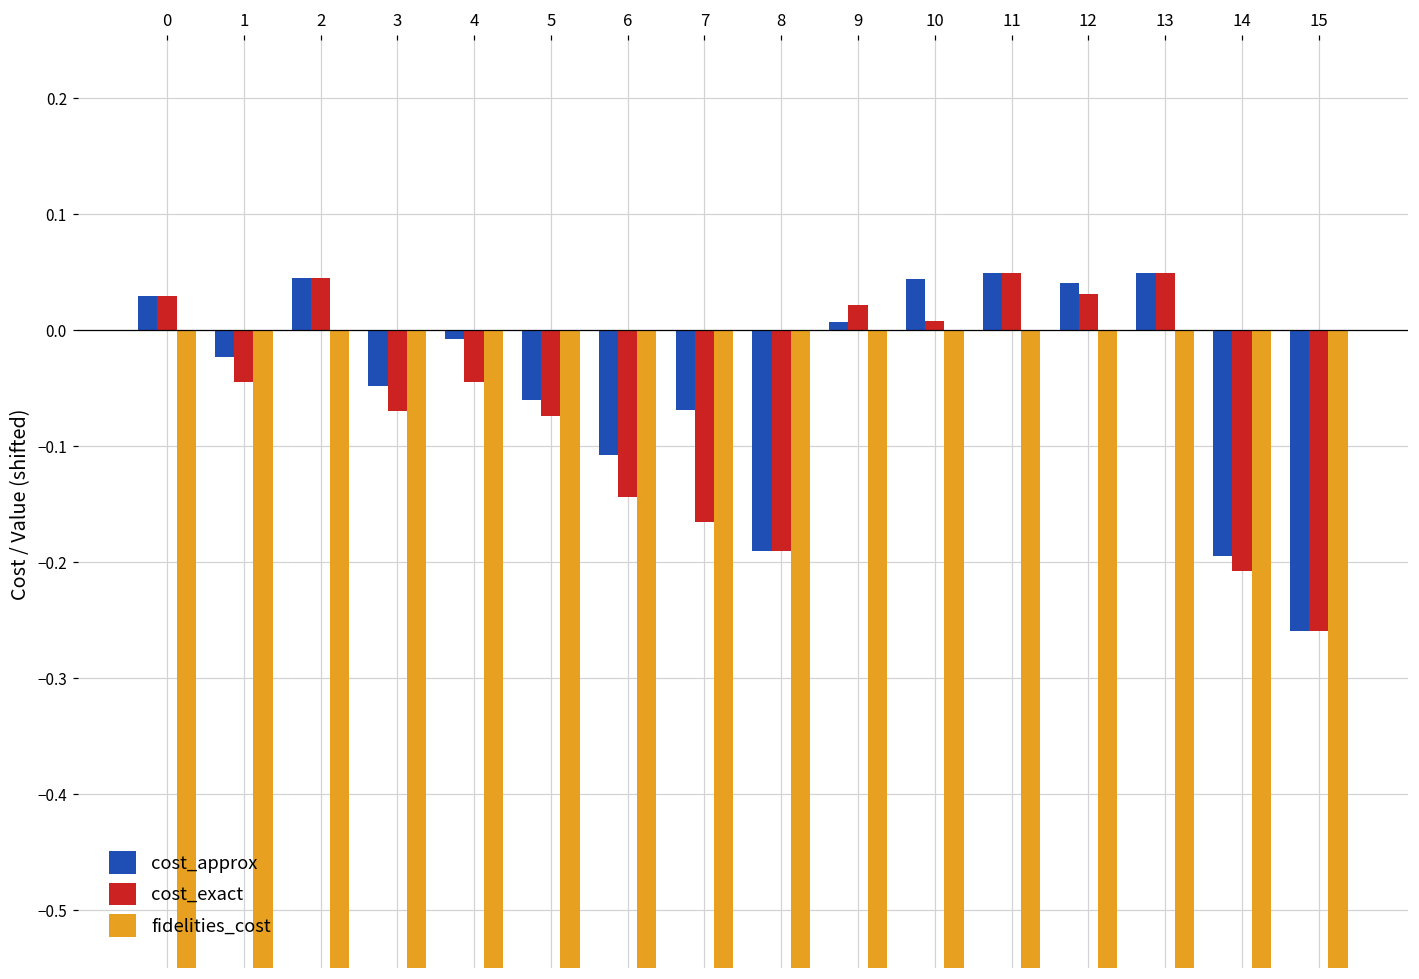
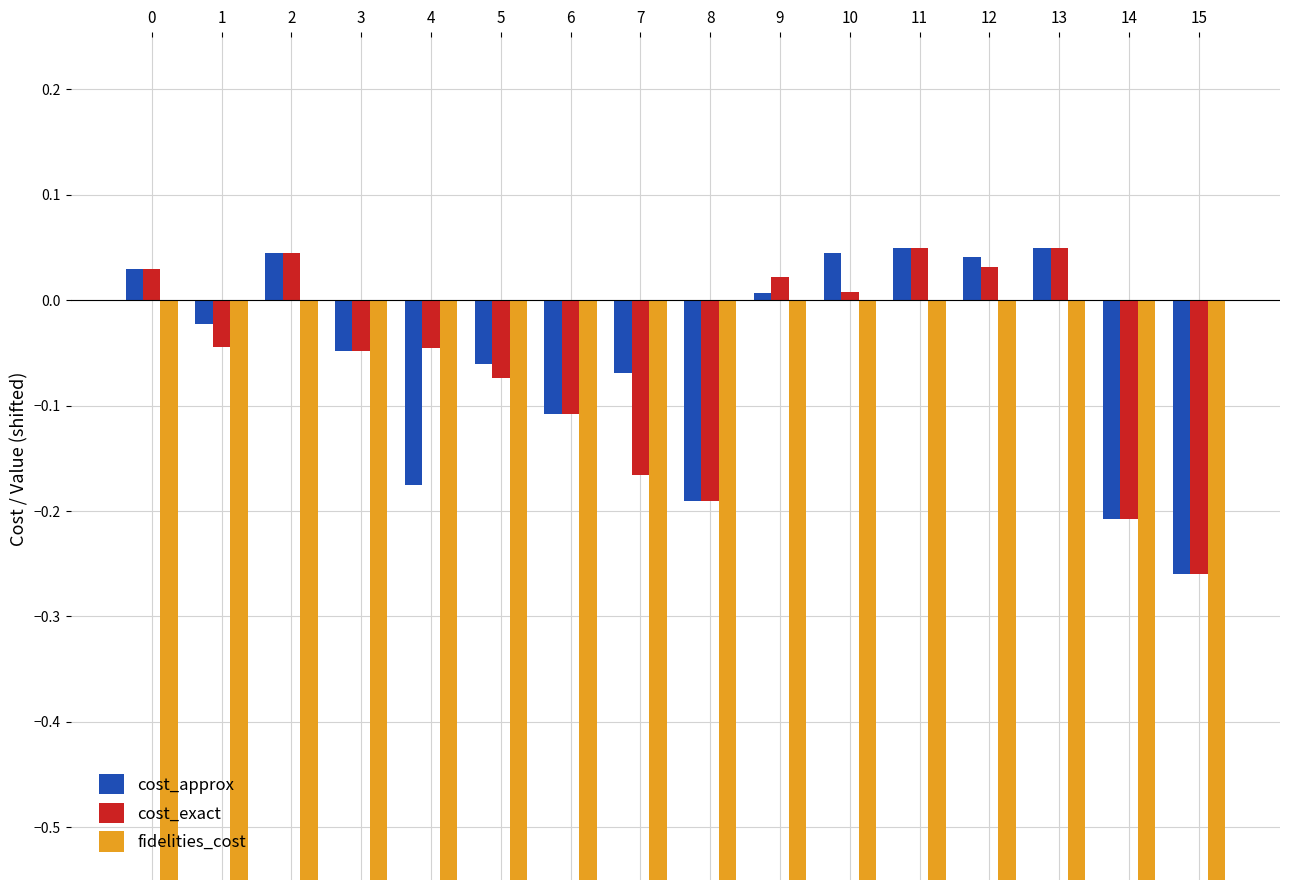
cost_exact, 3: -0.070 -> -0.048
cost_approx, 4: -0.007 -> -0.175
cost_exact, 6: -0.144 -> -0.108
cost_approx, 14: -0.195 -> -0.208
